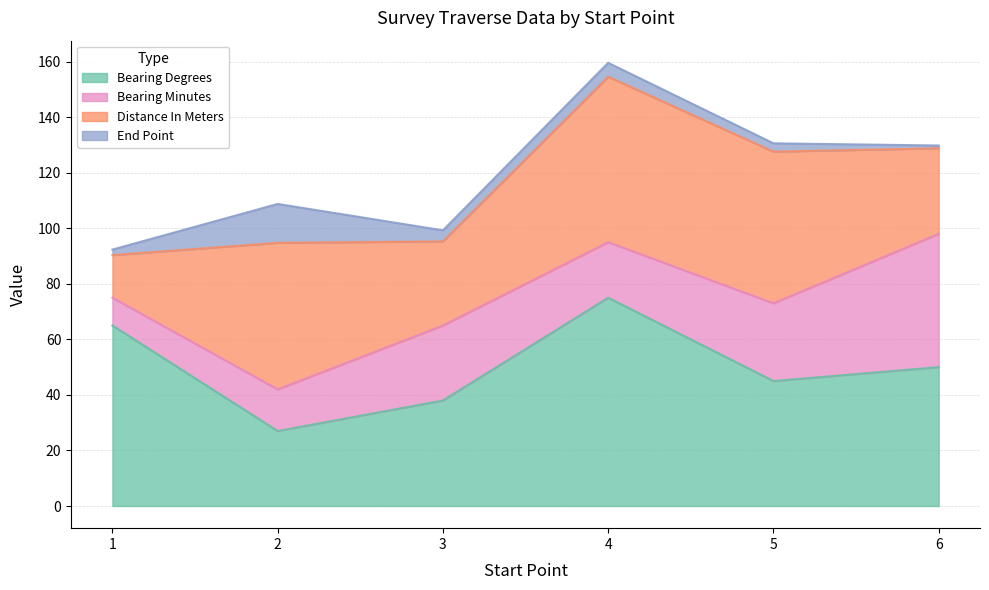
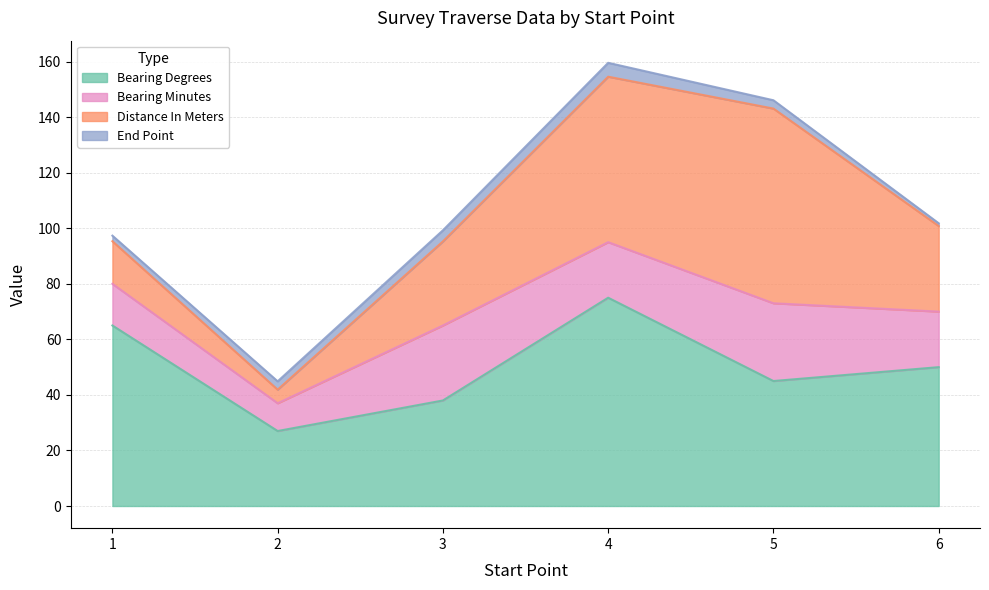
Bearing Minutes, 1: 10 -> 15
Bearing Minutes, 2: 15 -> 10
Distance In Meters, 2: 53 -> 5
End Point, 2: 14 -> 3
Distance In Meters, 5: 55 -> 70
Bearing Minutes, 6: 48 -> 20
